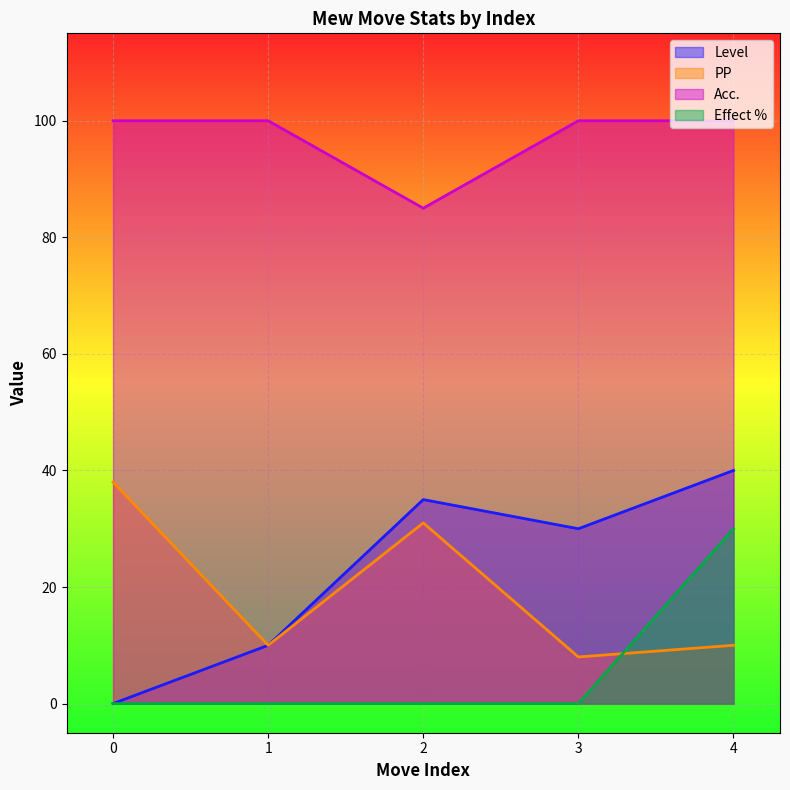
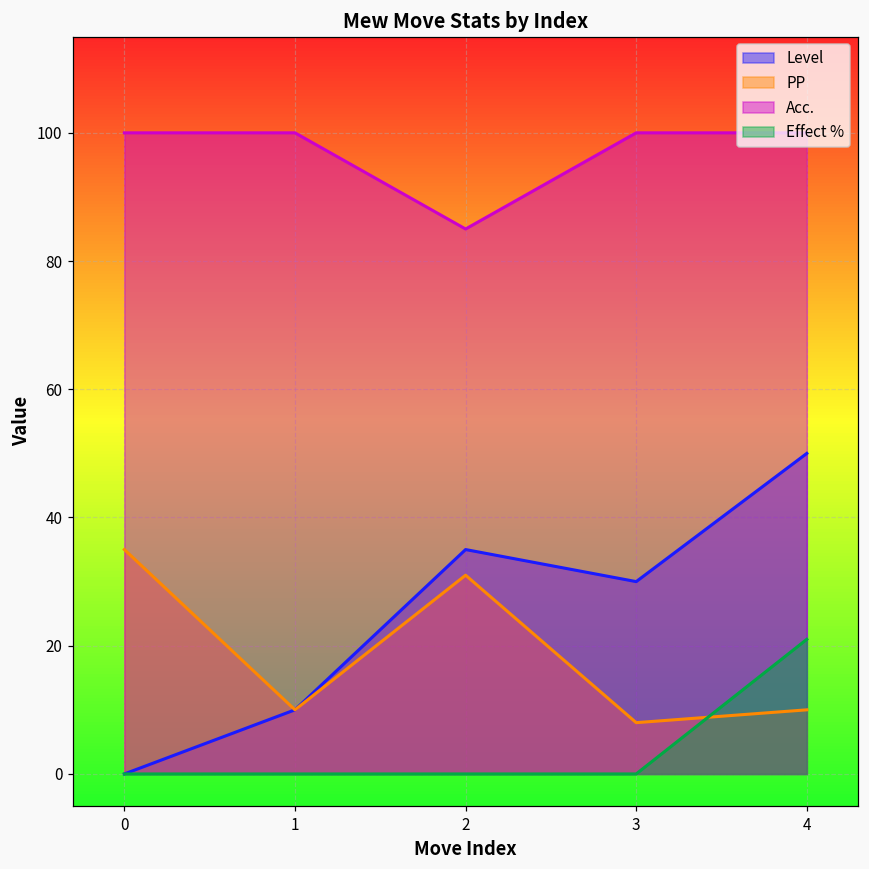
PP, 0: 38 -> 35
Level, 4: 40 -> 50
Effect %, 4: 30 -> 21
